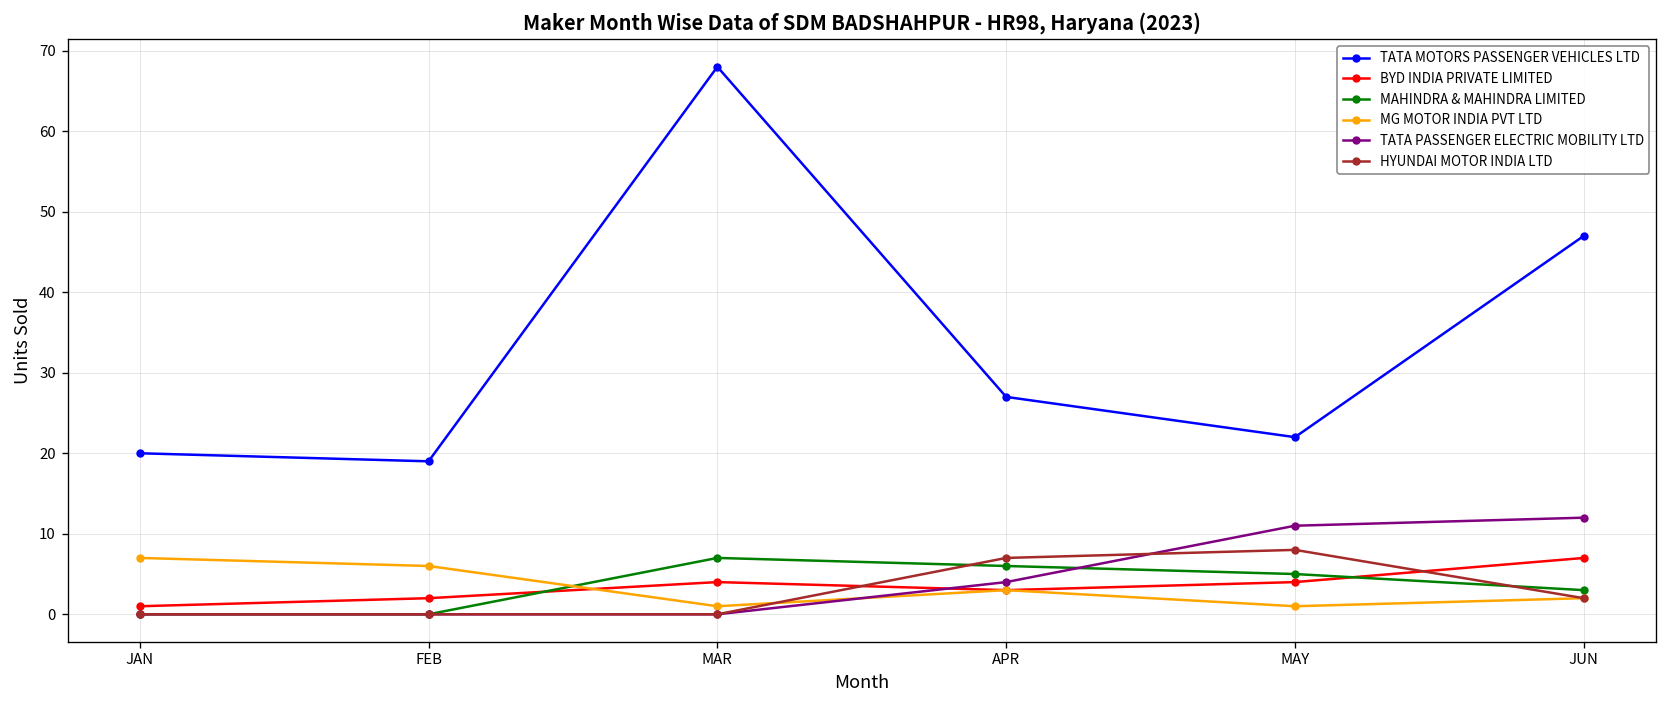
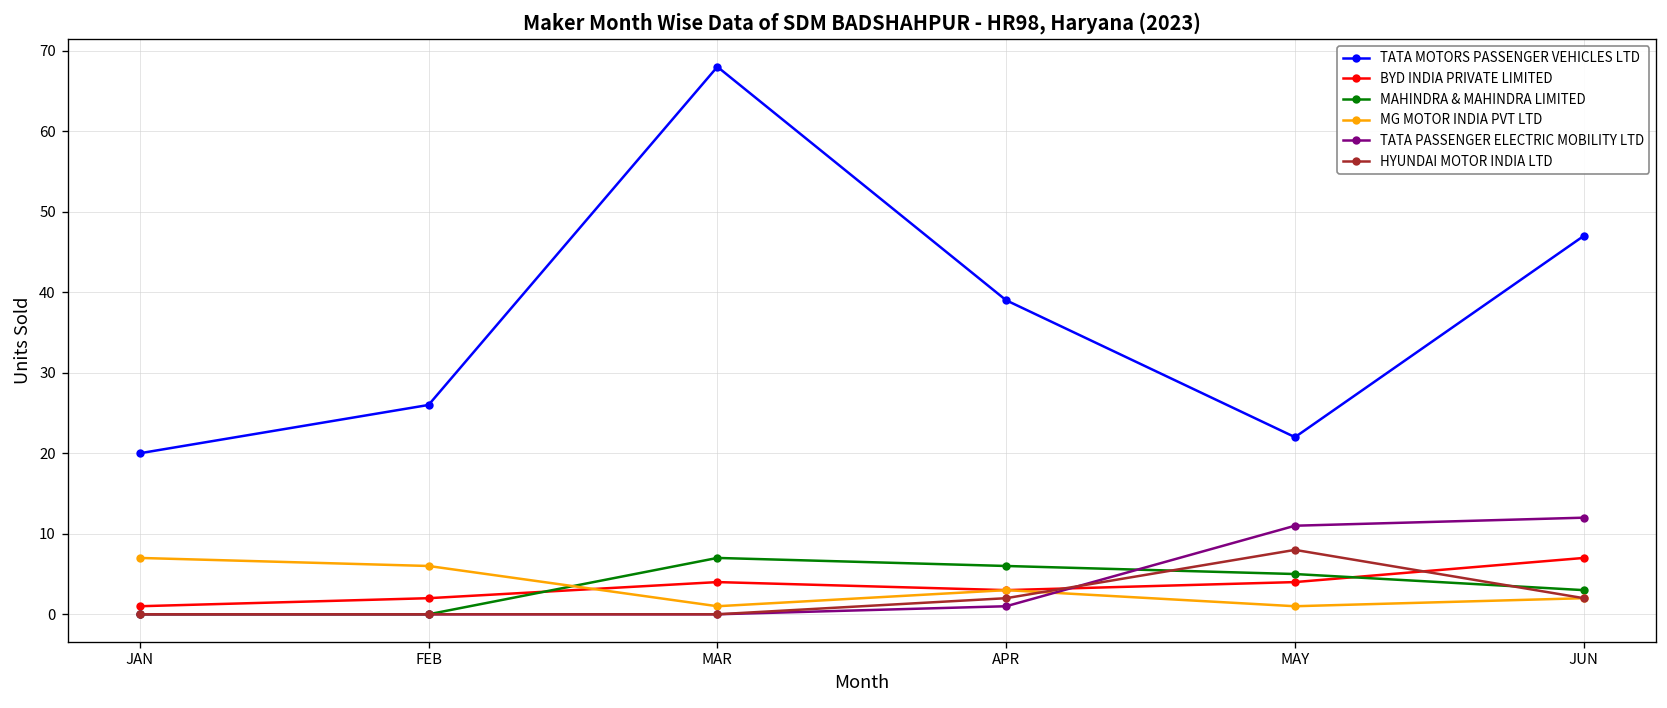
TATA MOTORS PASSENGER VEHICLES LTD, FEB: 19 -> 26
TATA MOTORS PASSENGER VEHICLES LTD, APR: 27 -> 39
TATA PASSENGER ELECTRIC MOBILITY LTD, APR: 4 -> 1
HYUNDAI MOTOR INDIA LTD, APR: 7 -> 2
